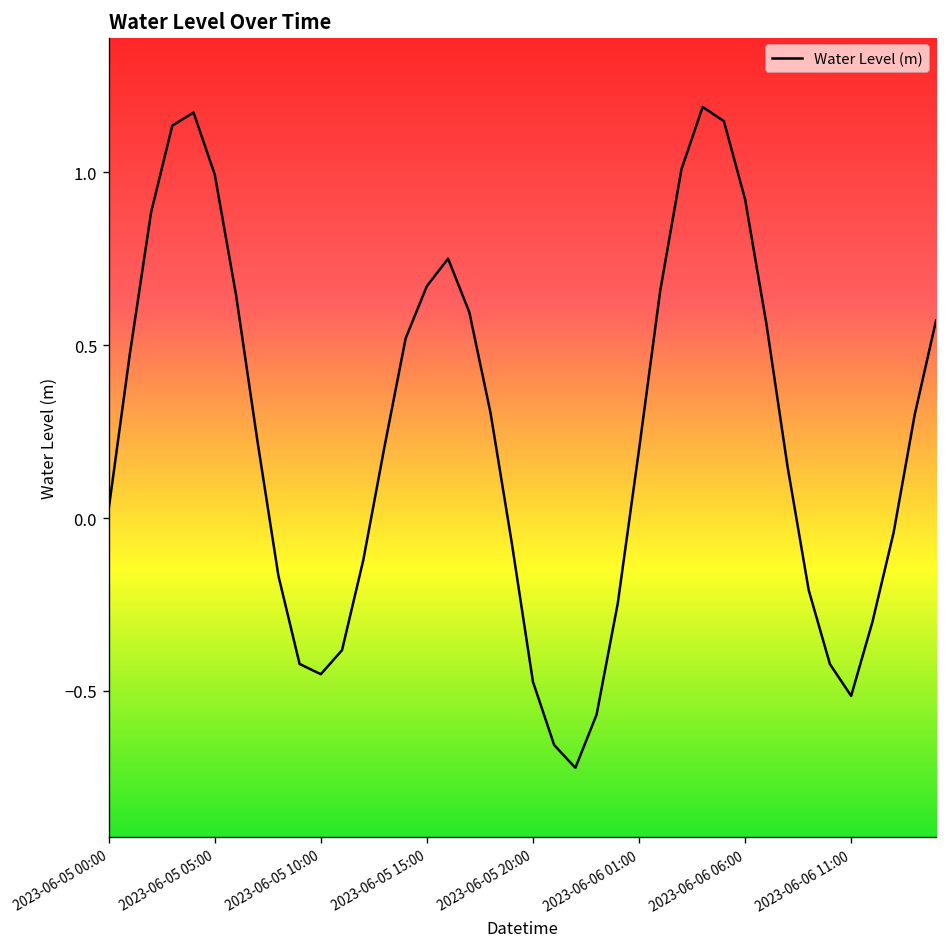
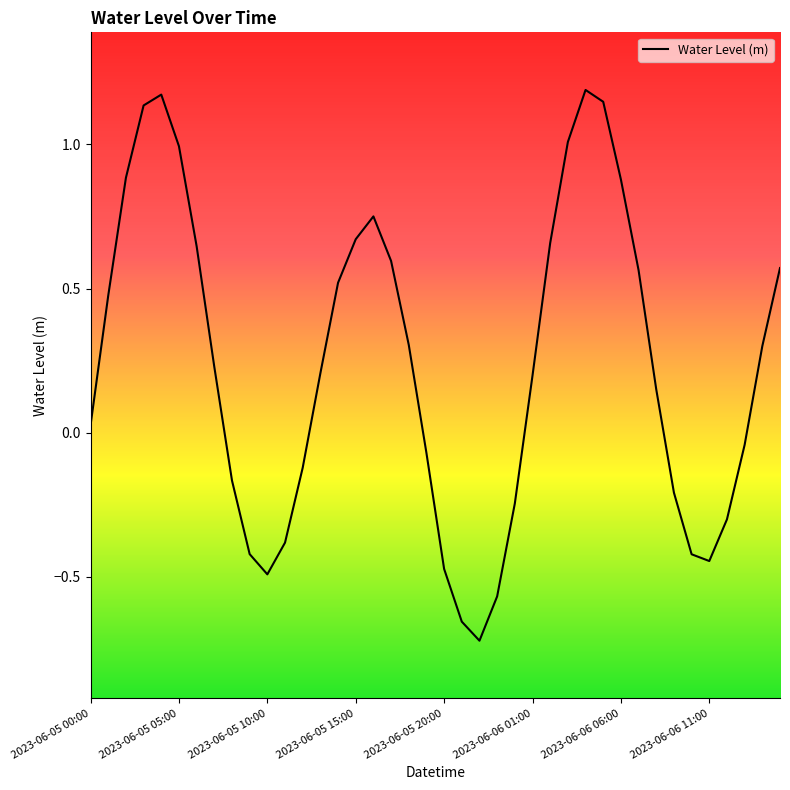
2023-06-05 10:00: -0.45 -> -0.49
2023-06-06 06:00: 0.92 -> 0.88
2023-06-06 11:00: -0.51 -> -0.45
